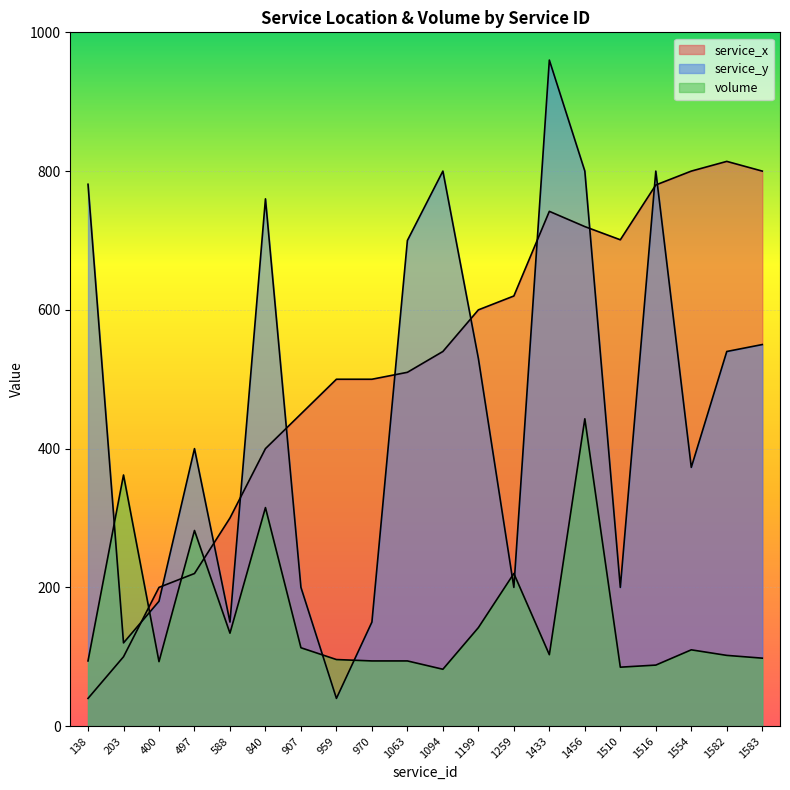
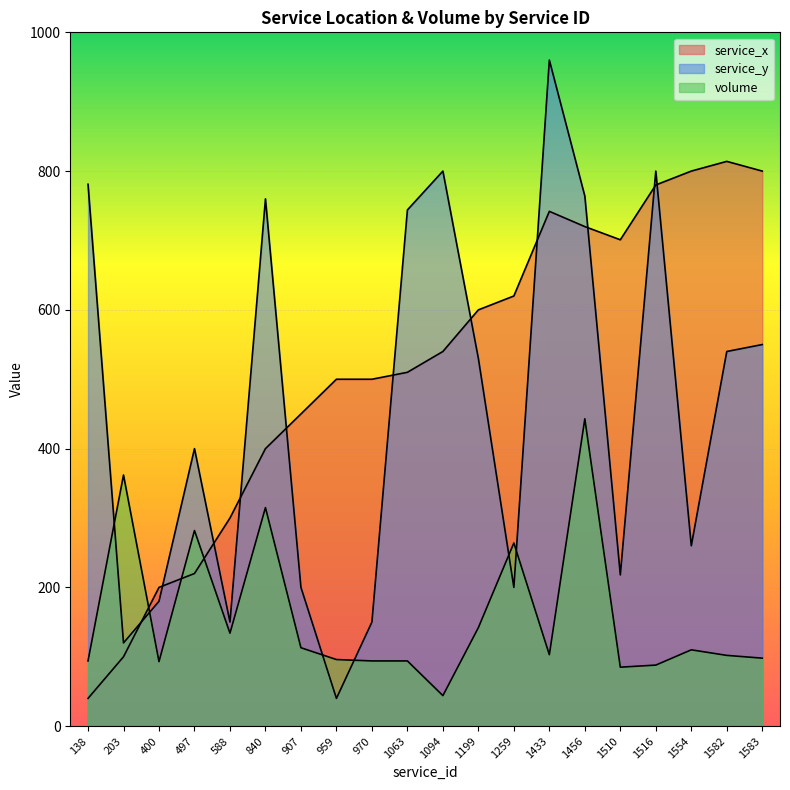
service_y, 1063: 700 -> 740
volume, 1094: 80 -> 40
volume, 1259: 220 -> 260
service_y, 1456: 800 -> 760
service_y, 1510: 200 -> 220
service_y, 1554: 370 -> 260
